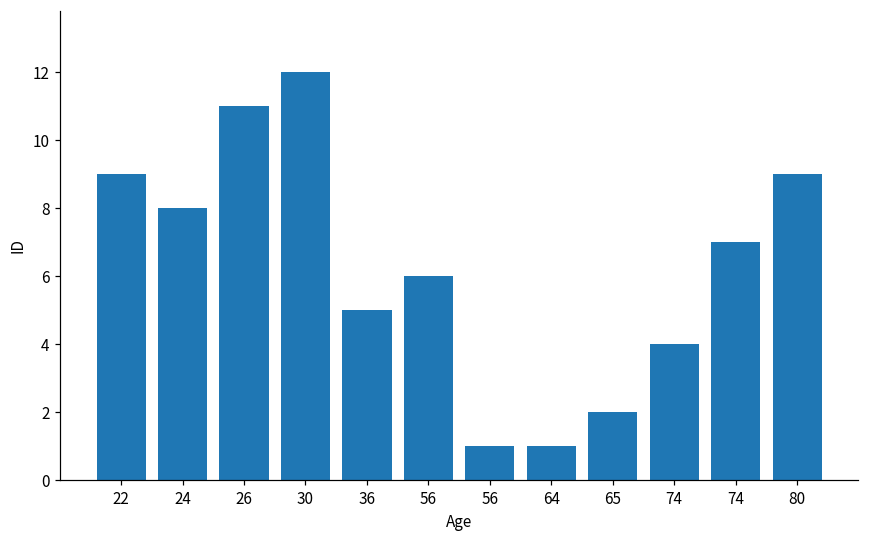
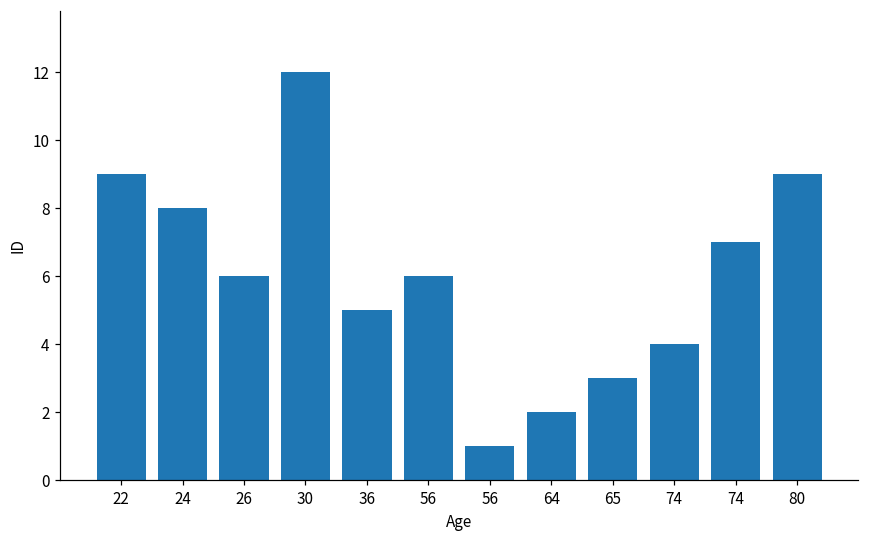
26: 11 -> 6
64: 1 -> 2
65: 2 -> 3
